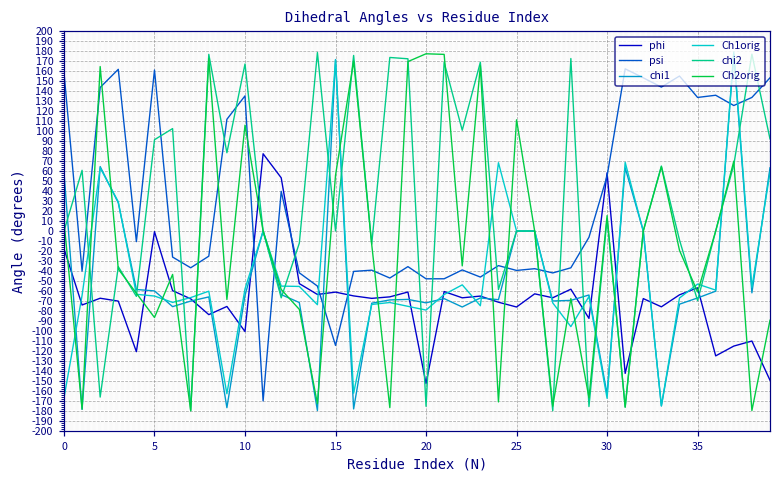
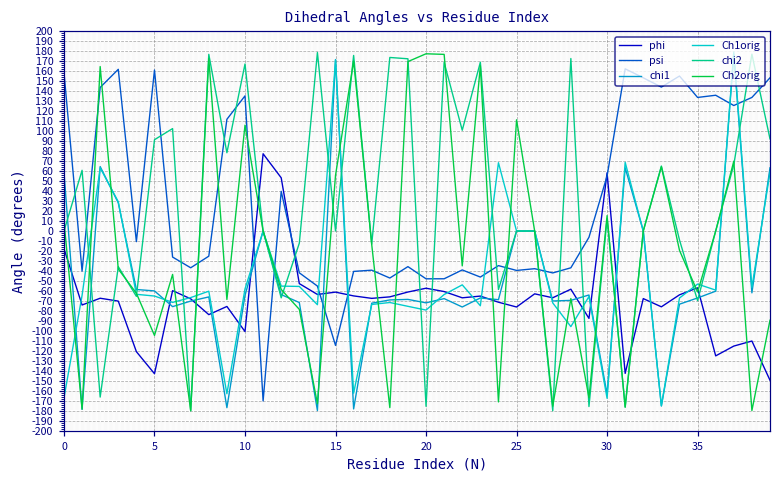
phi, 5: 0 -> -140
Ch2orig, 5: -90 -> -100
phi, 20: -150 -> -60
